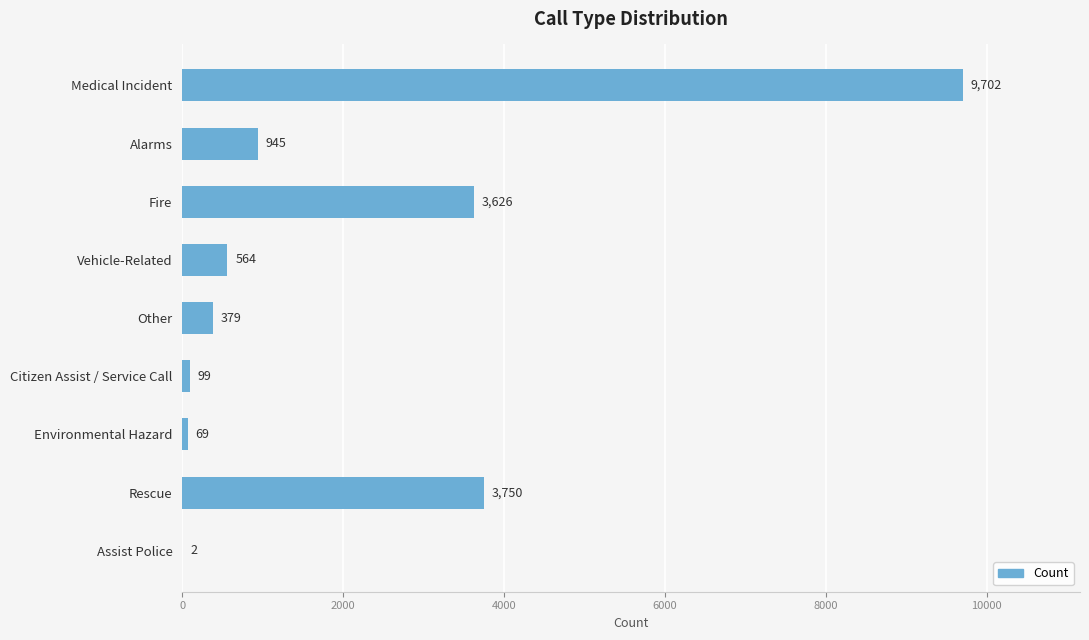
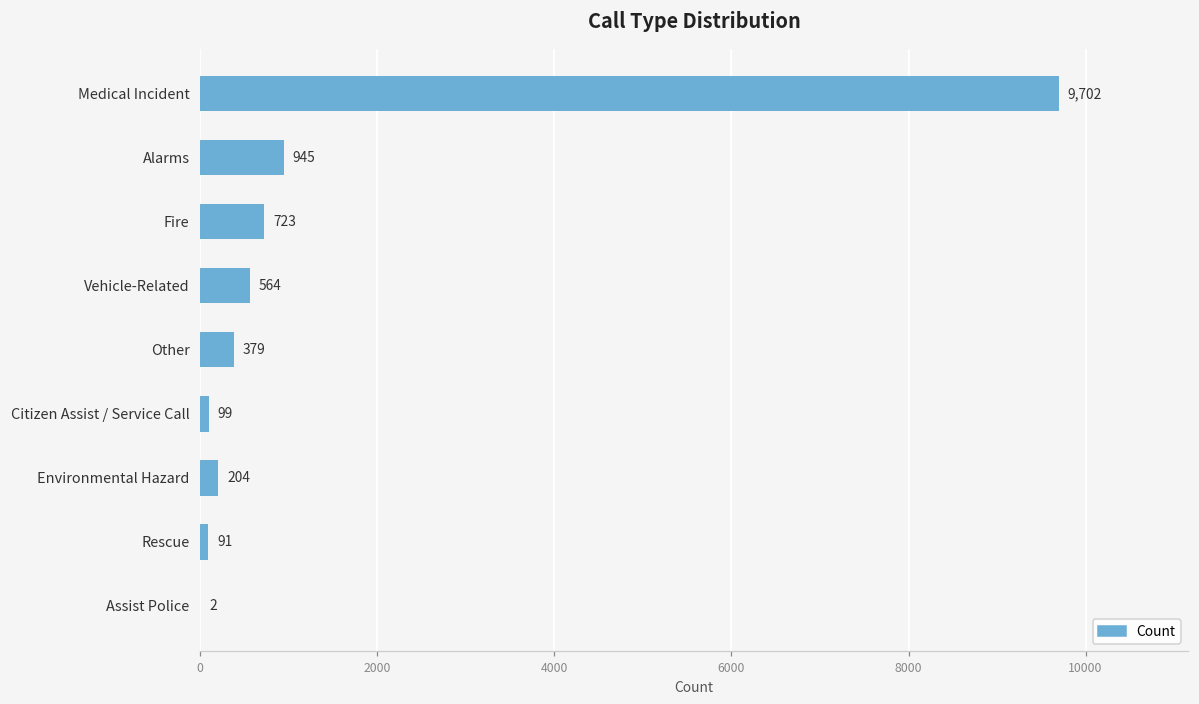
Fire: 3,626 -> 723
Environmental Hazard: 69 -> 204
Rescue: 3,750 -> 91
